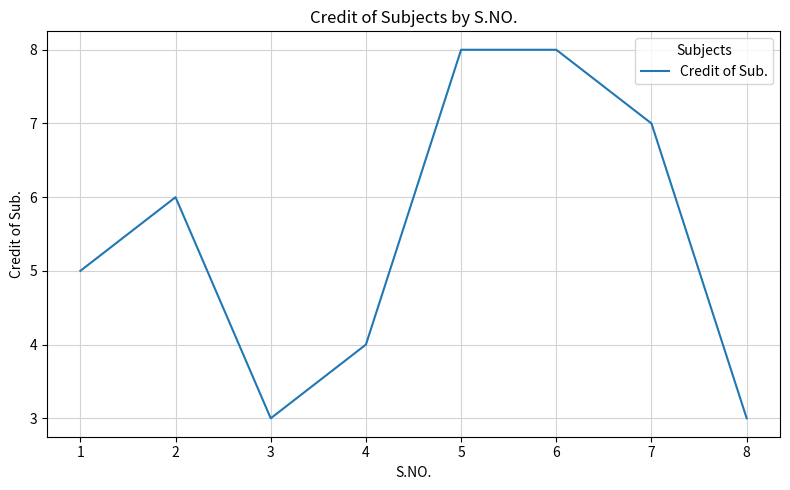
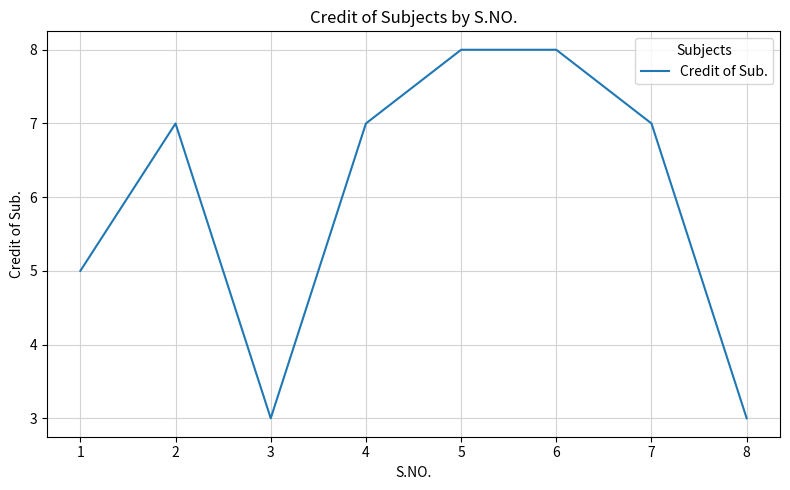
2: 6 -> 7
4: 4 -> 7
